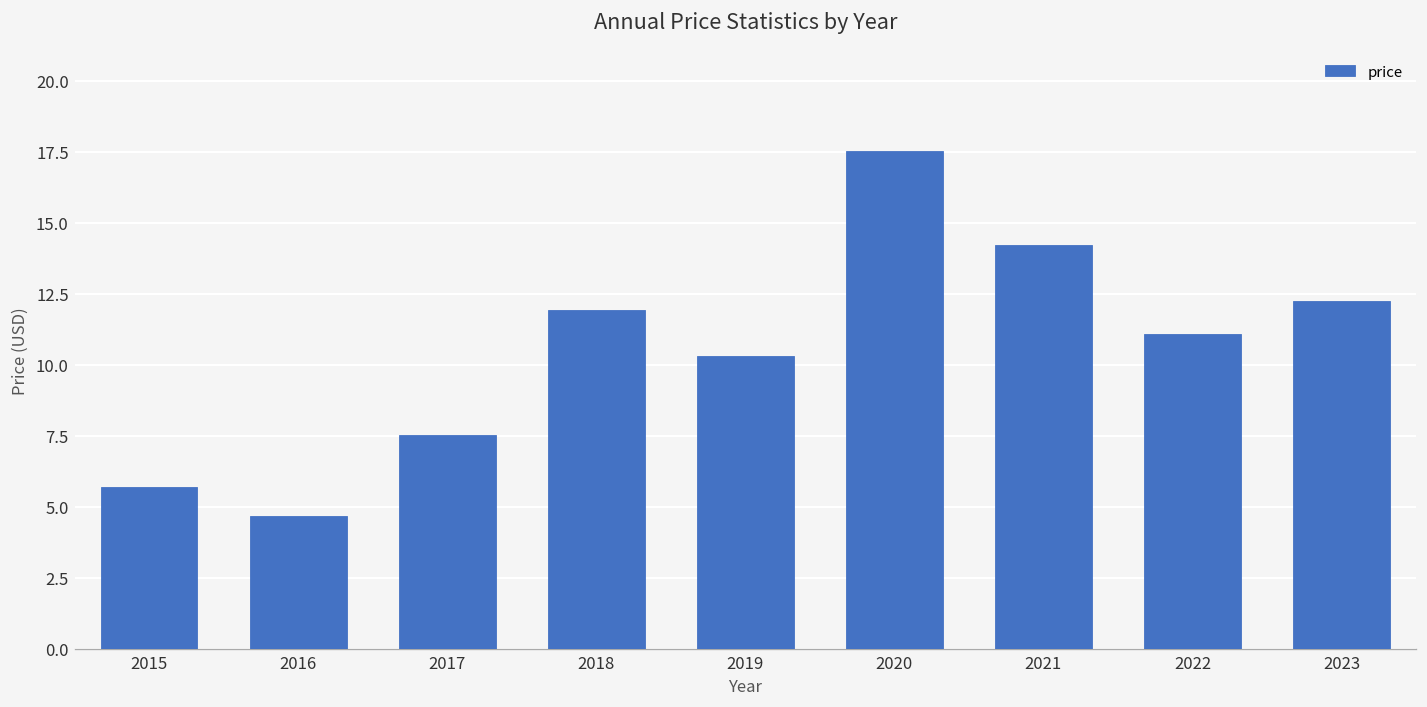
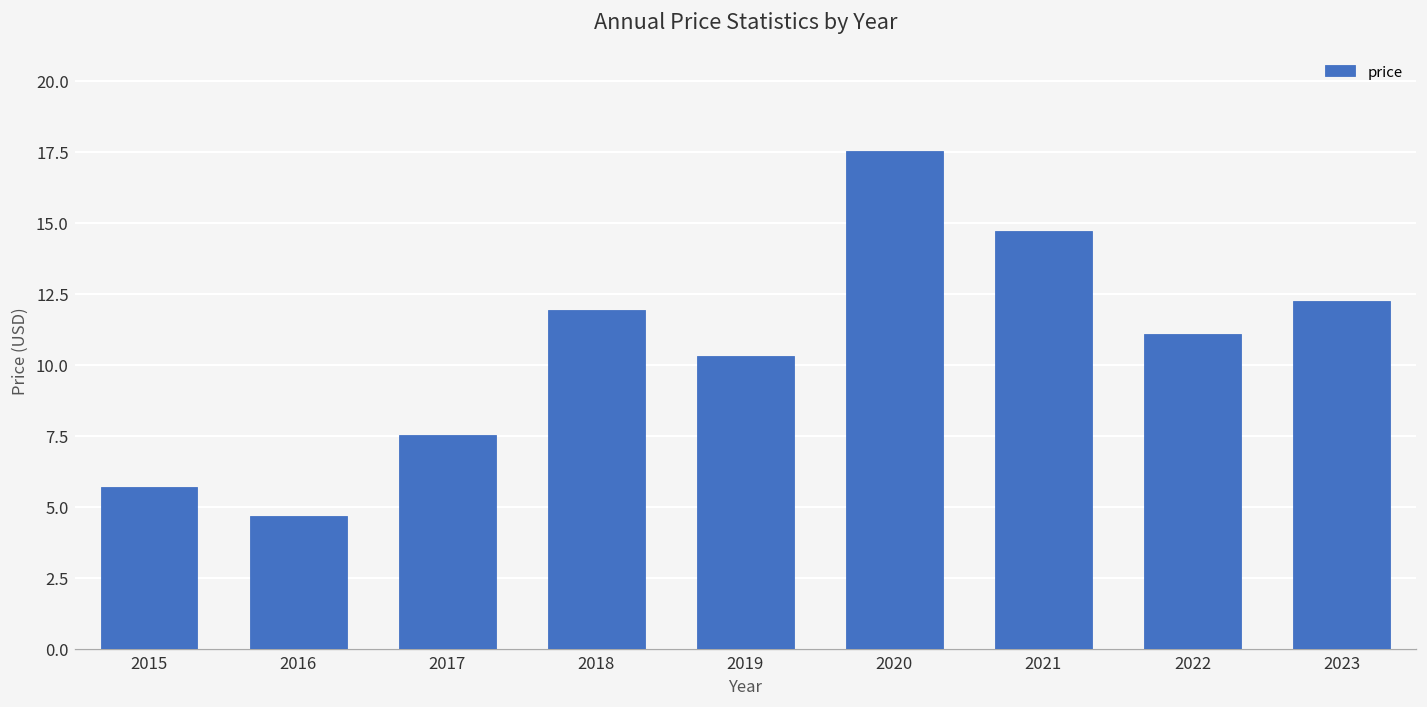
2021: 14.2 -> 14.7
